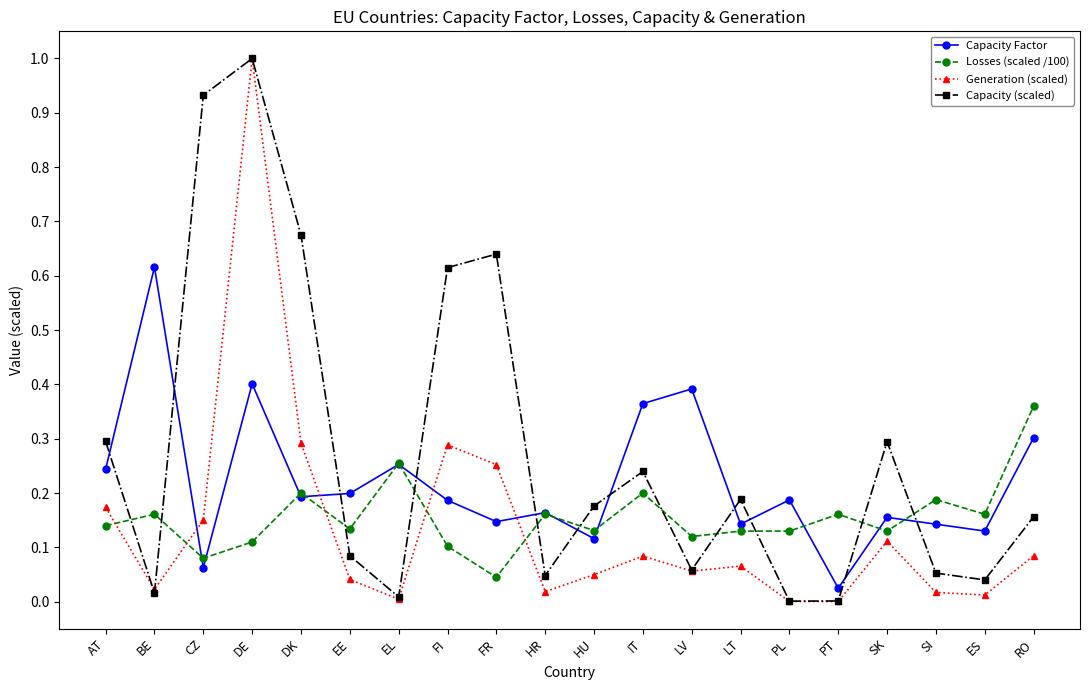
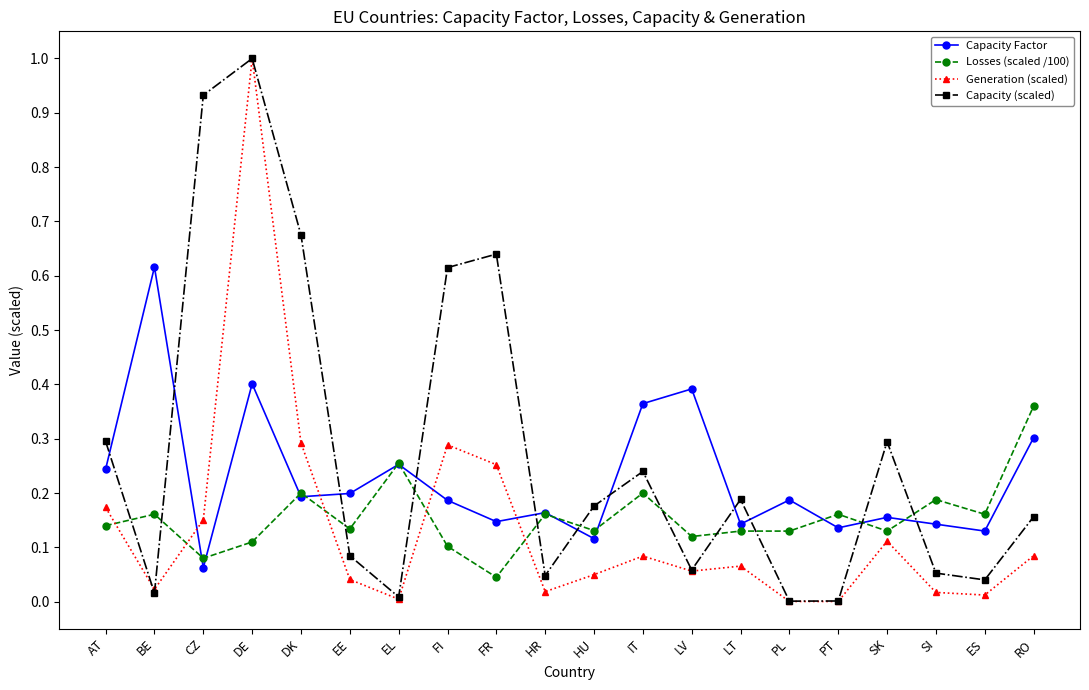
Capacity Factor, PT: 0.02 -> 0.14
